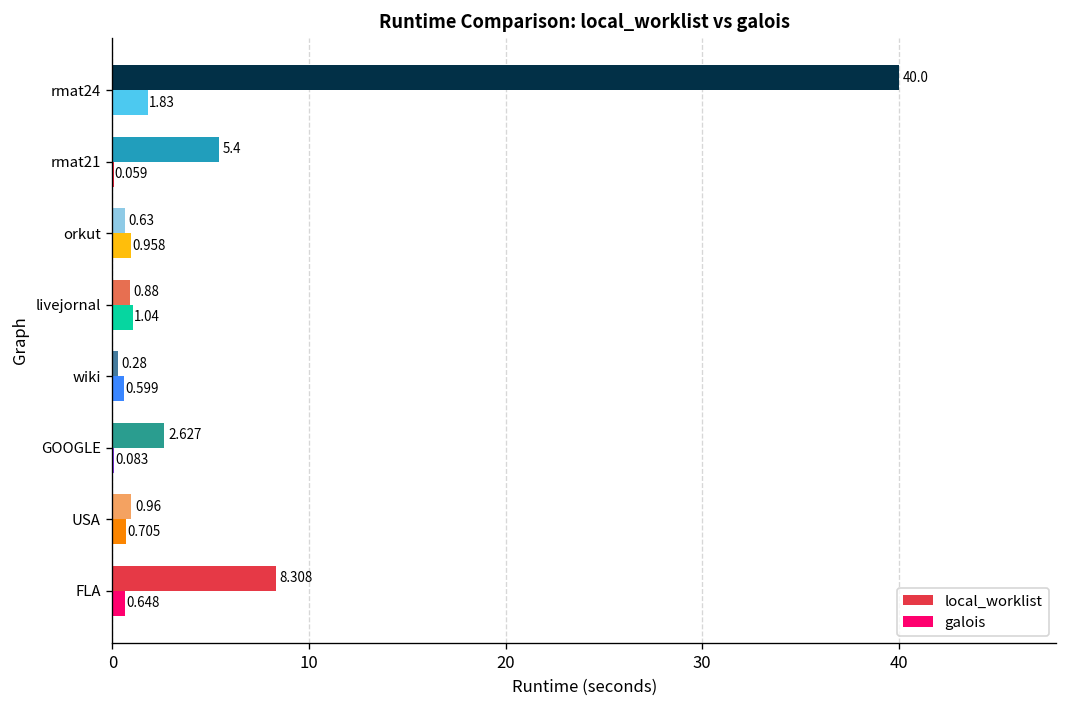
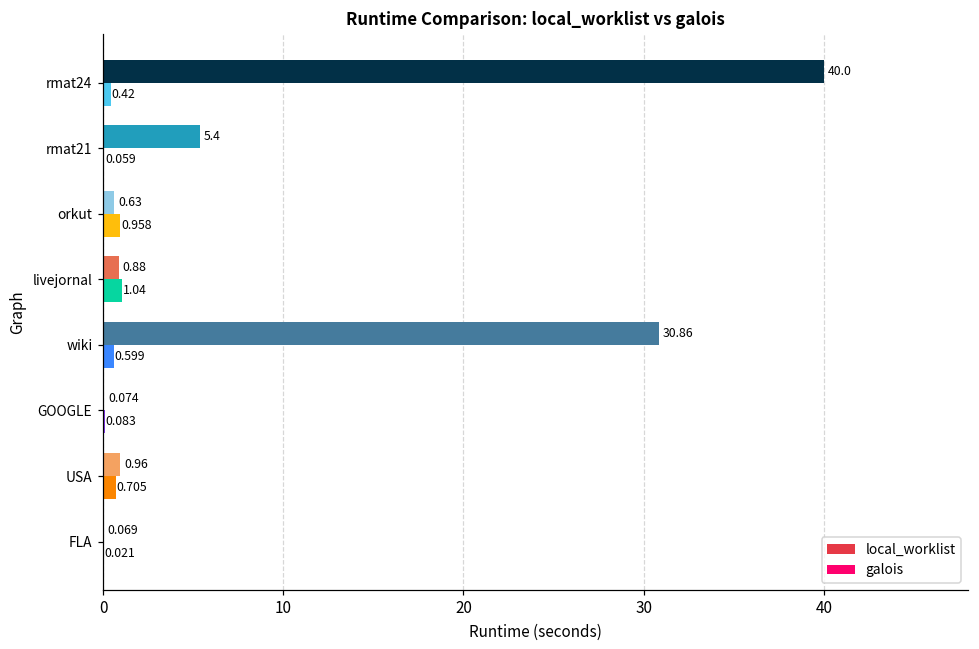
galois, rmat24: 1.83 -> 0.42
local_worklist, wiki: 0.28 -> 30.86
local_worklist, GOOGLE: 2.627 -> 0.074
local_worklist, FLA: 8.308 -> 0.069
galois, FLA: 0.648 -> 0.021
